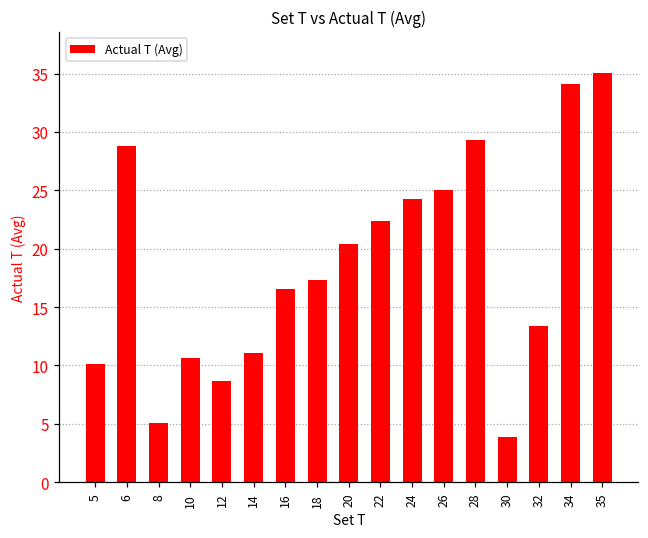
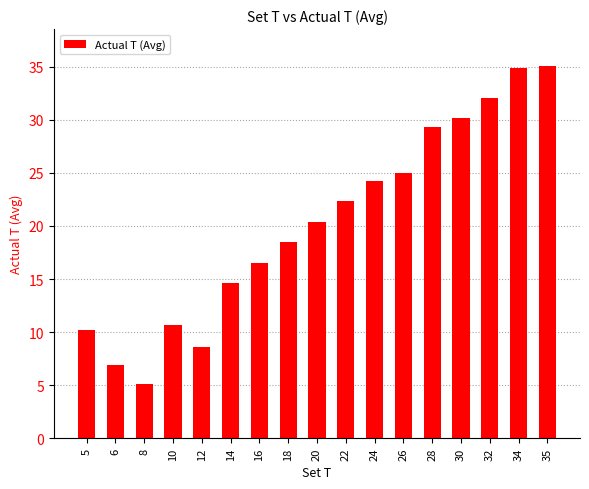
6: 28.8 -> 6.9
14: 11.1 -> 14.6
18: 17.3 -> 18.5
30: 3.9 -> 30.2
32: 13.4 -> 32.1
34: 34.1 -> 34.9
